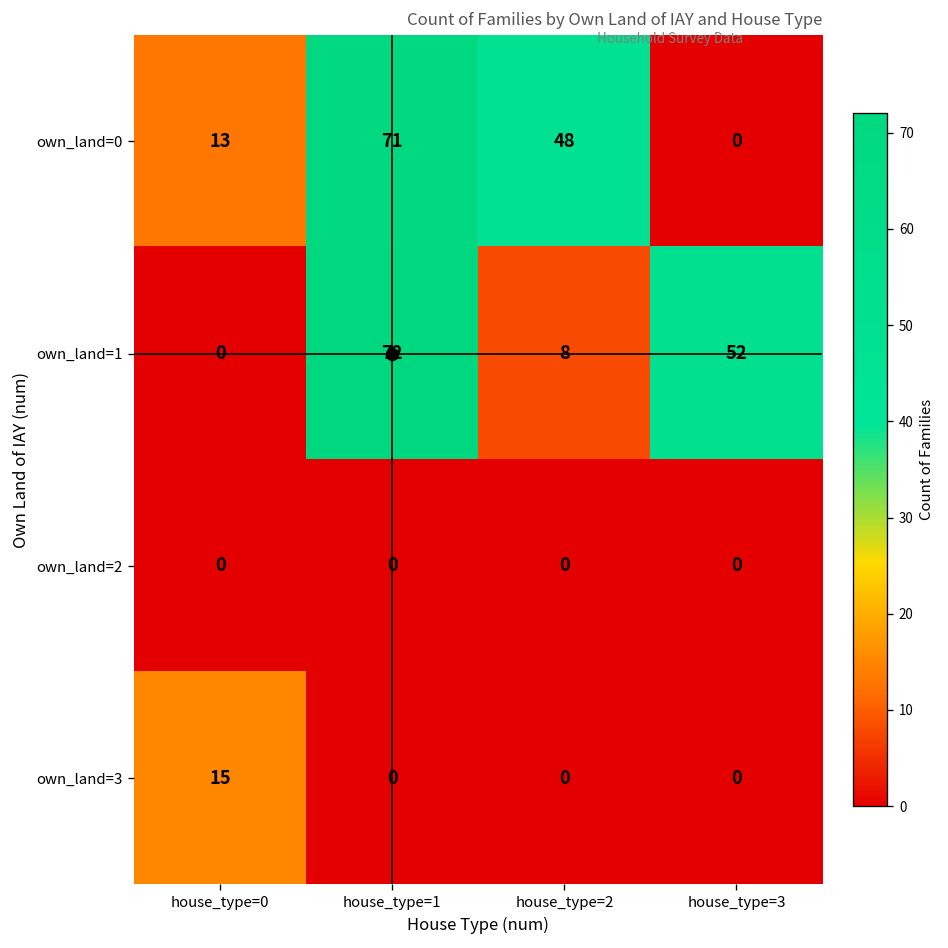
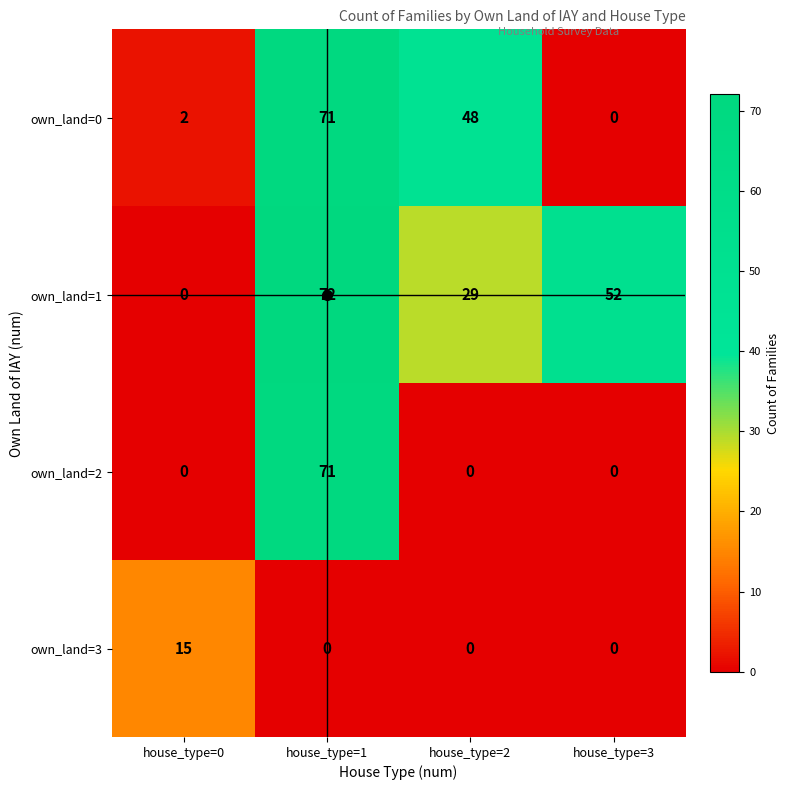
own_land=0, house_type=0: 13 -> 2
own_land=1, house_type=2: 8 -> 29
own_land=2, house_type=1: 0 -> 71
